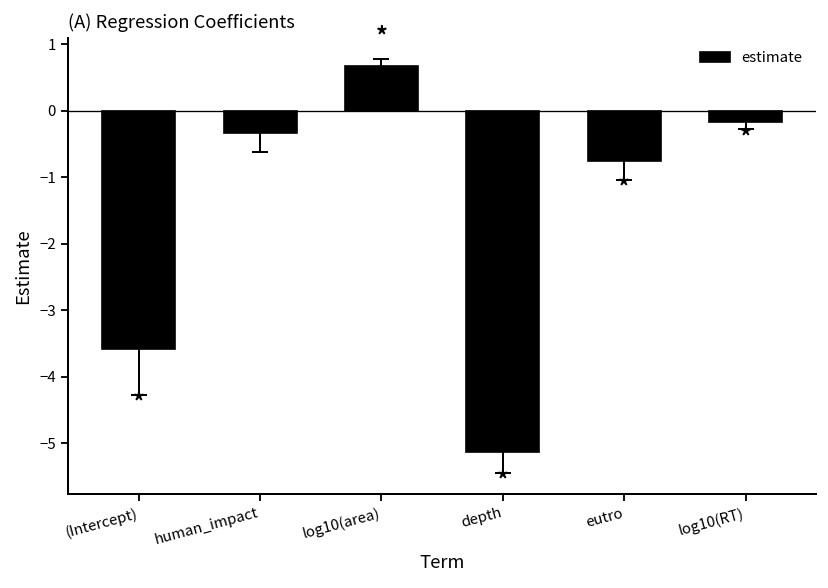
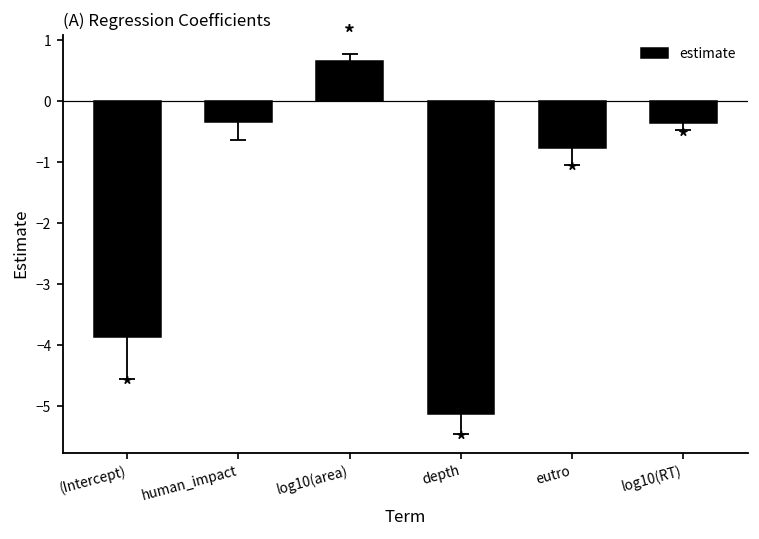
estimate, (Intercept): -3.6 -> -3.9
estimate, log10(RT): -0.2 -> -0.4
